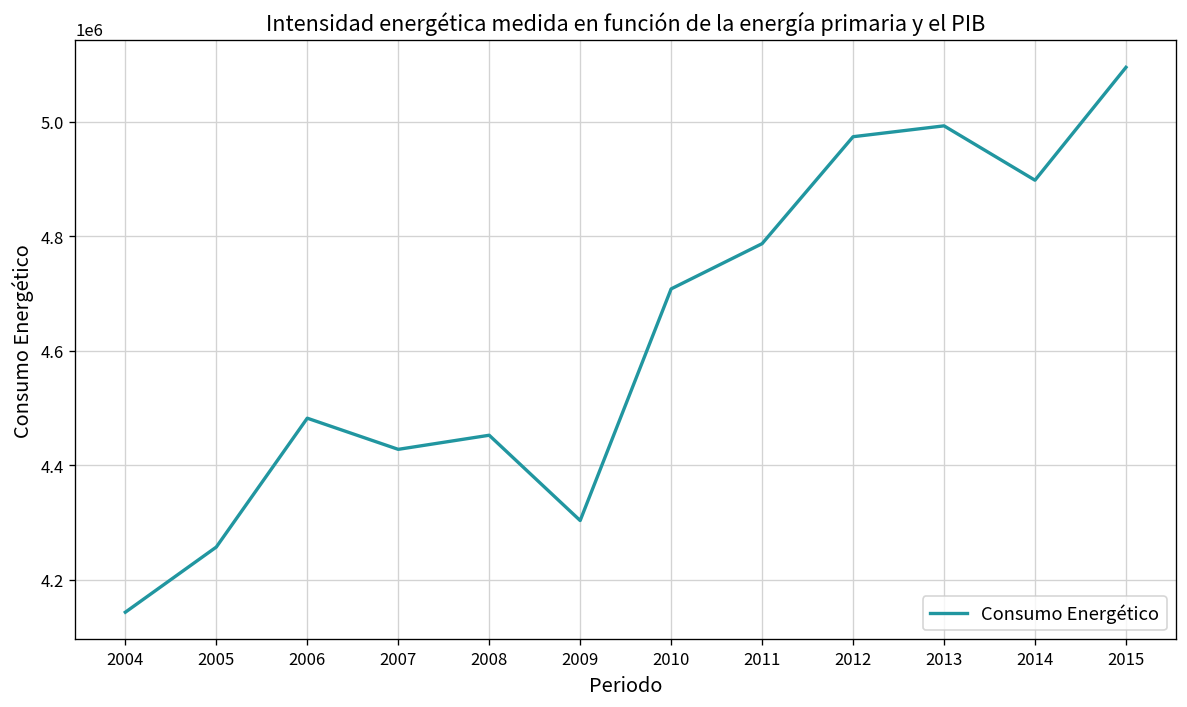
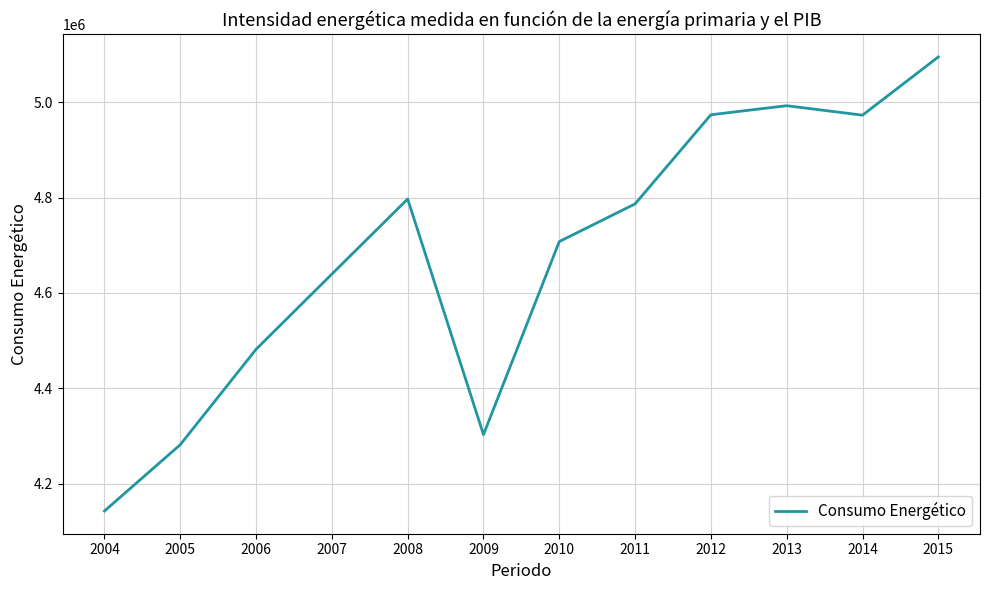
2005: 4260000 -> 4280000
2007: 4430000 -> 4640000
2008: 4450000 -> 4800000
2014: 4900000 -> 4970000
